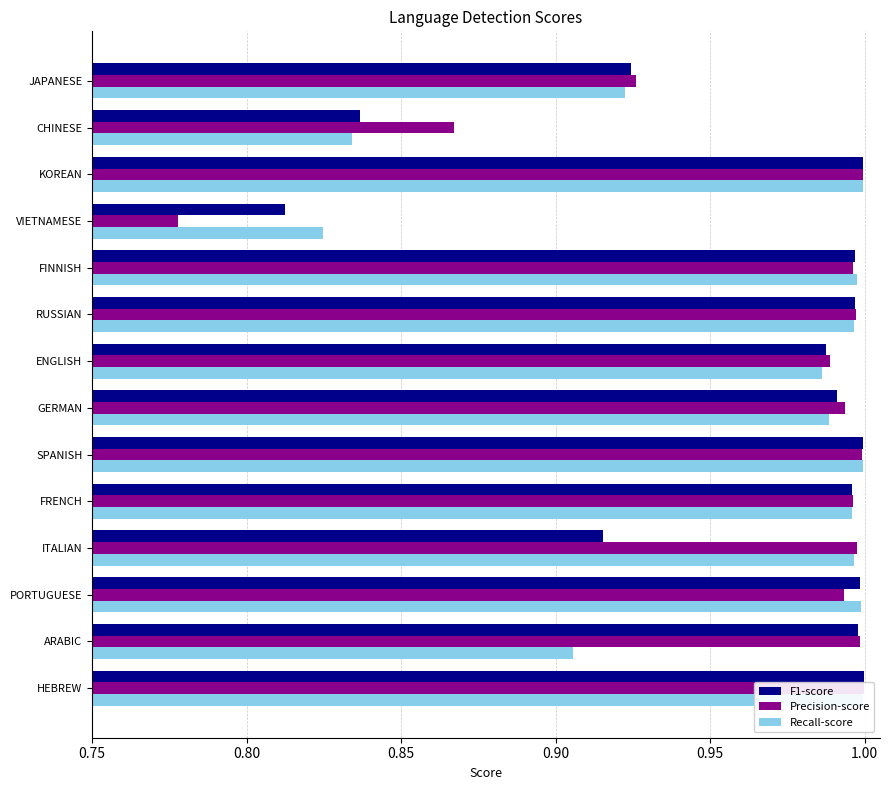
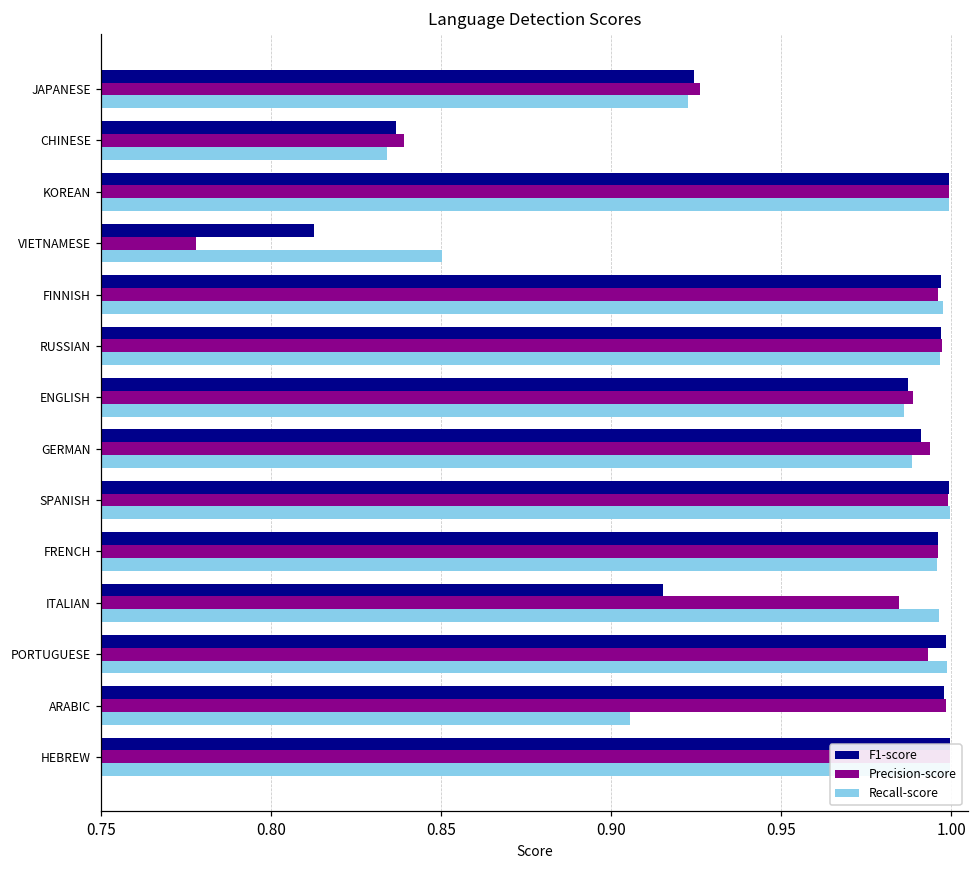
Precision-score, CHINESE: 0.867 -> 0.839
Recall-score, VIETNAMESE: 0.825 -> 0.850
Precision-score, ITALIAN: 0.998 -> 0.985
